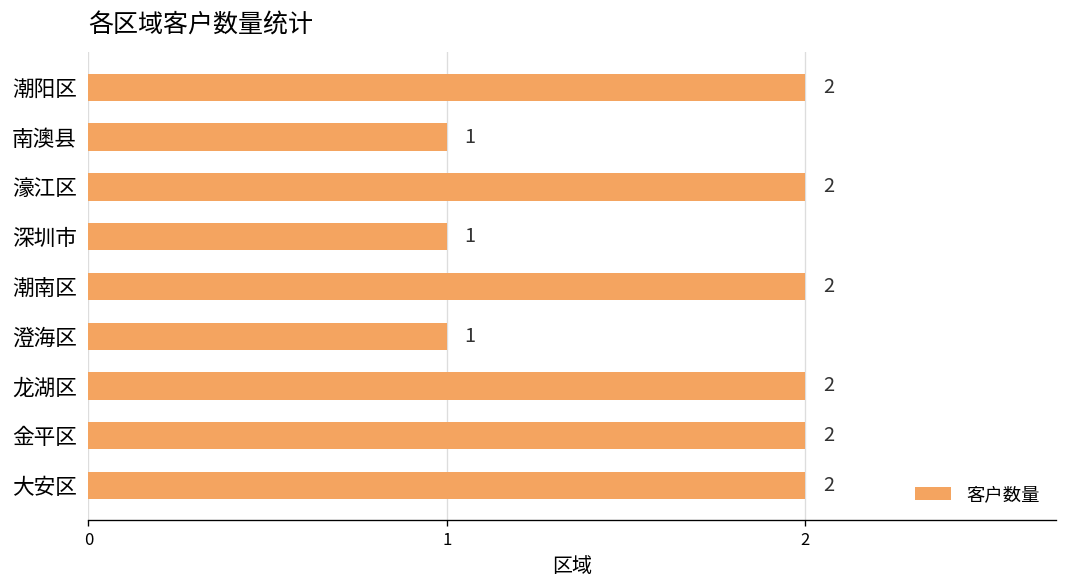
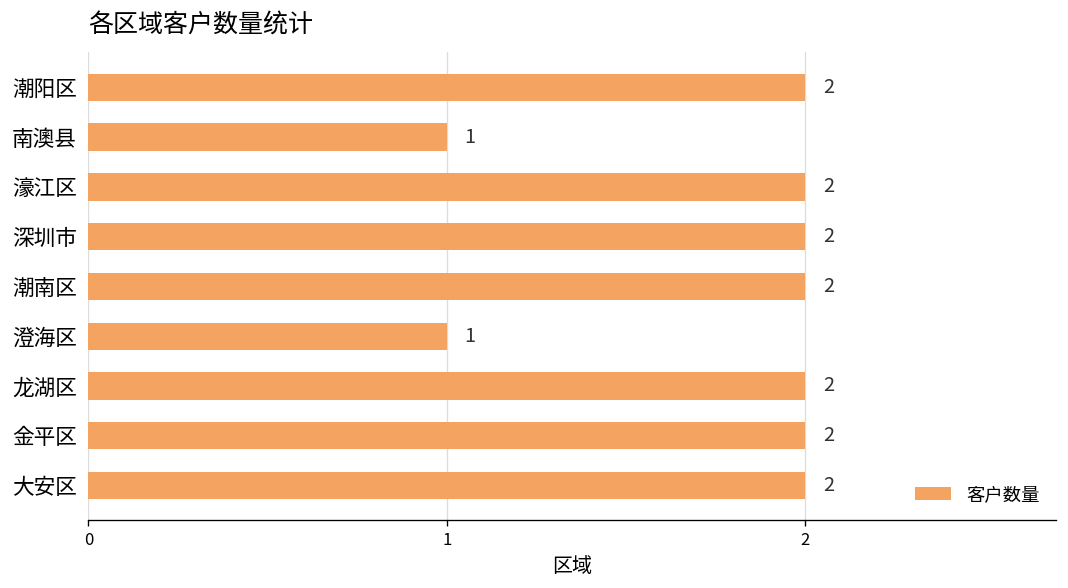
深圳市: 1 -> 2
